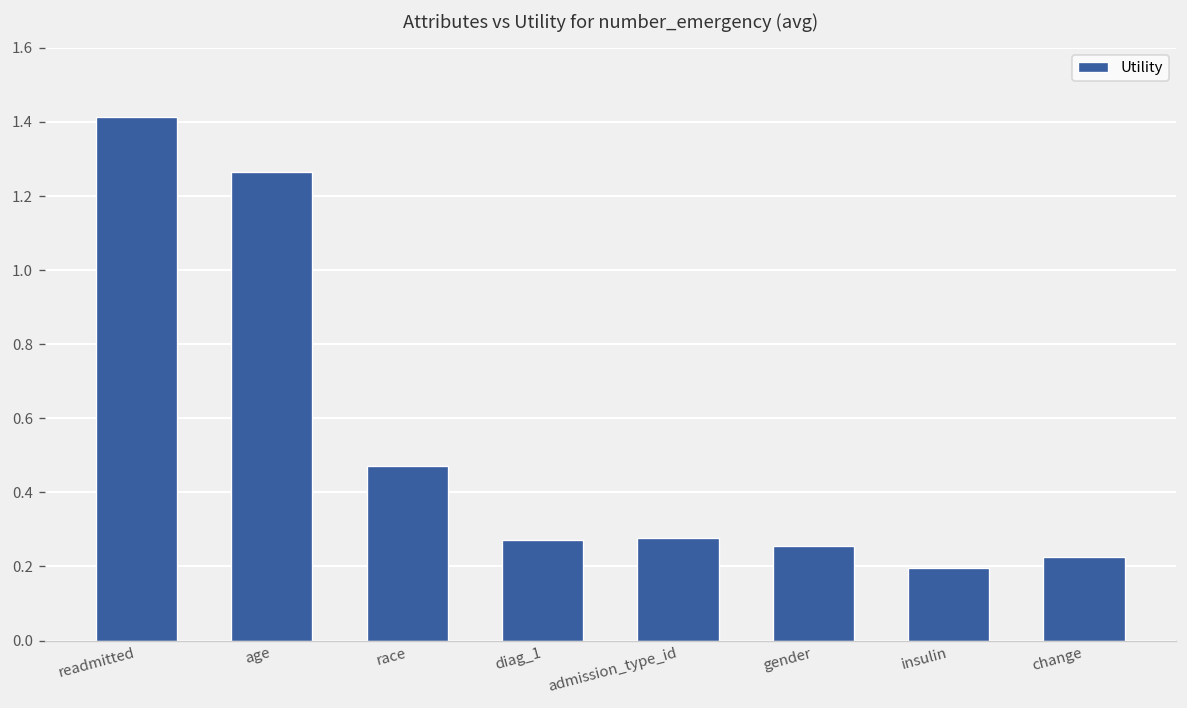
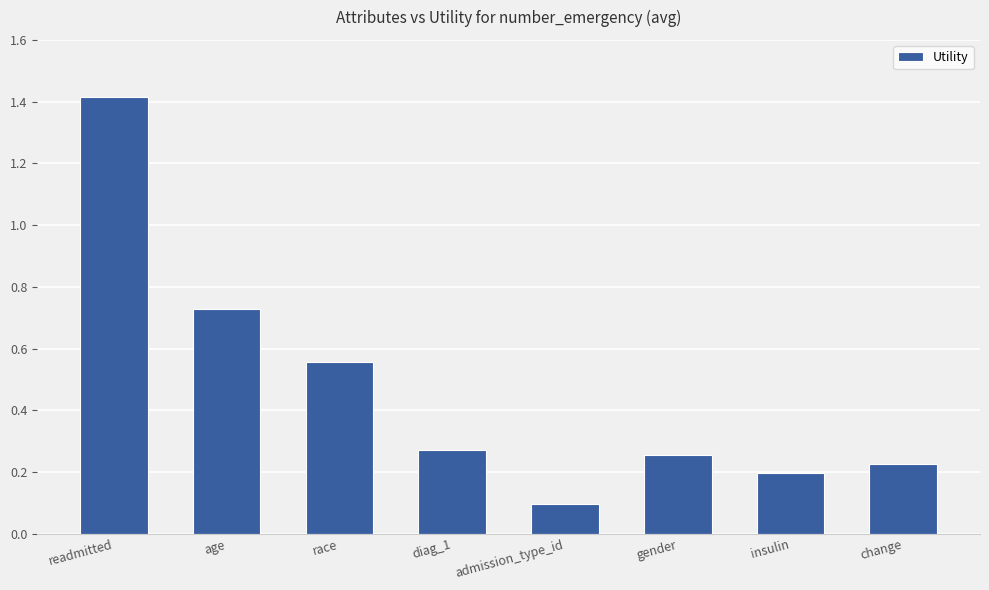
age: 1.26 -> 0.73
race: 0.47 -> 0.56
admission_type_id: 0.28 -> 0.10
